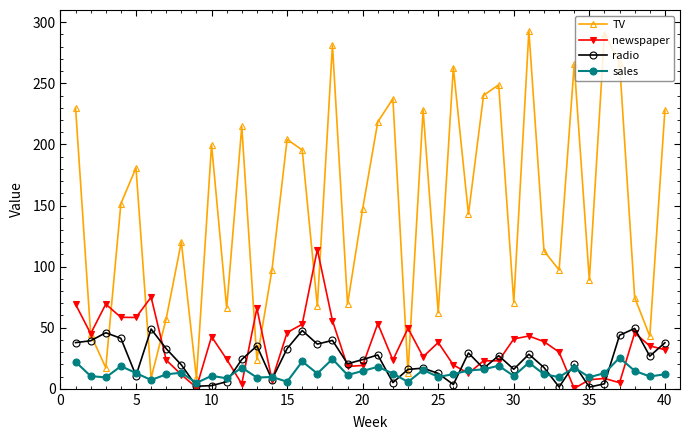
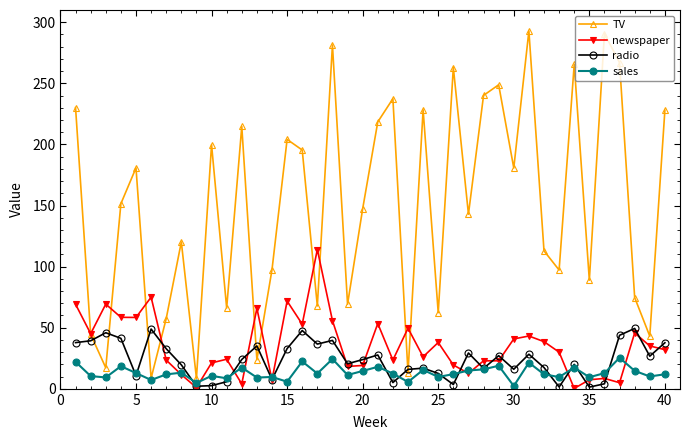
newspaper, 10: 43 -> 21
newspaper, 15: 46 -> 72
TV, 30: 71 -> 181
sales, 30: 11 -> 2
